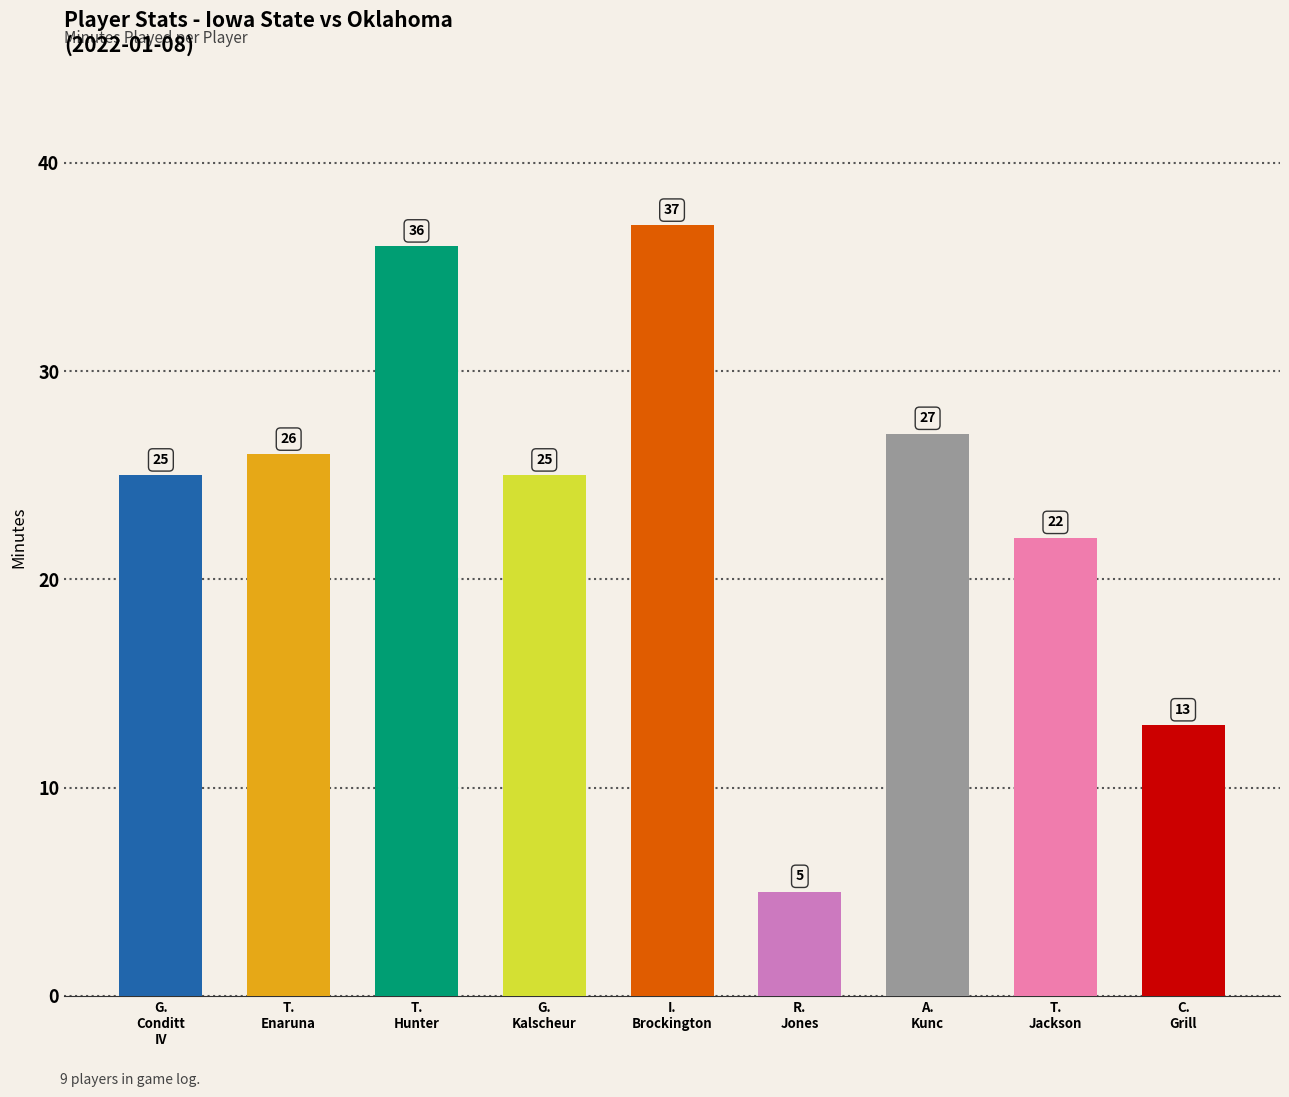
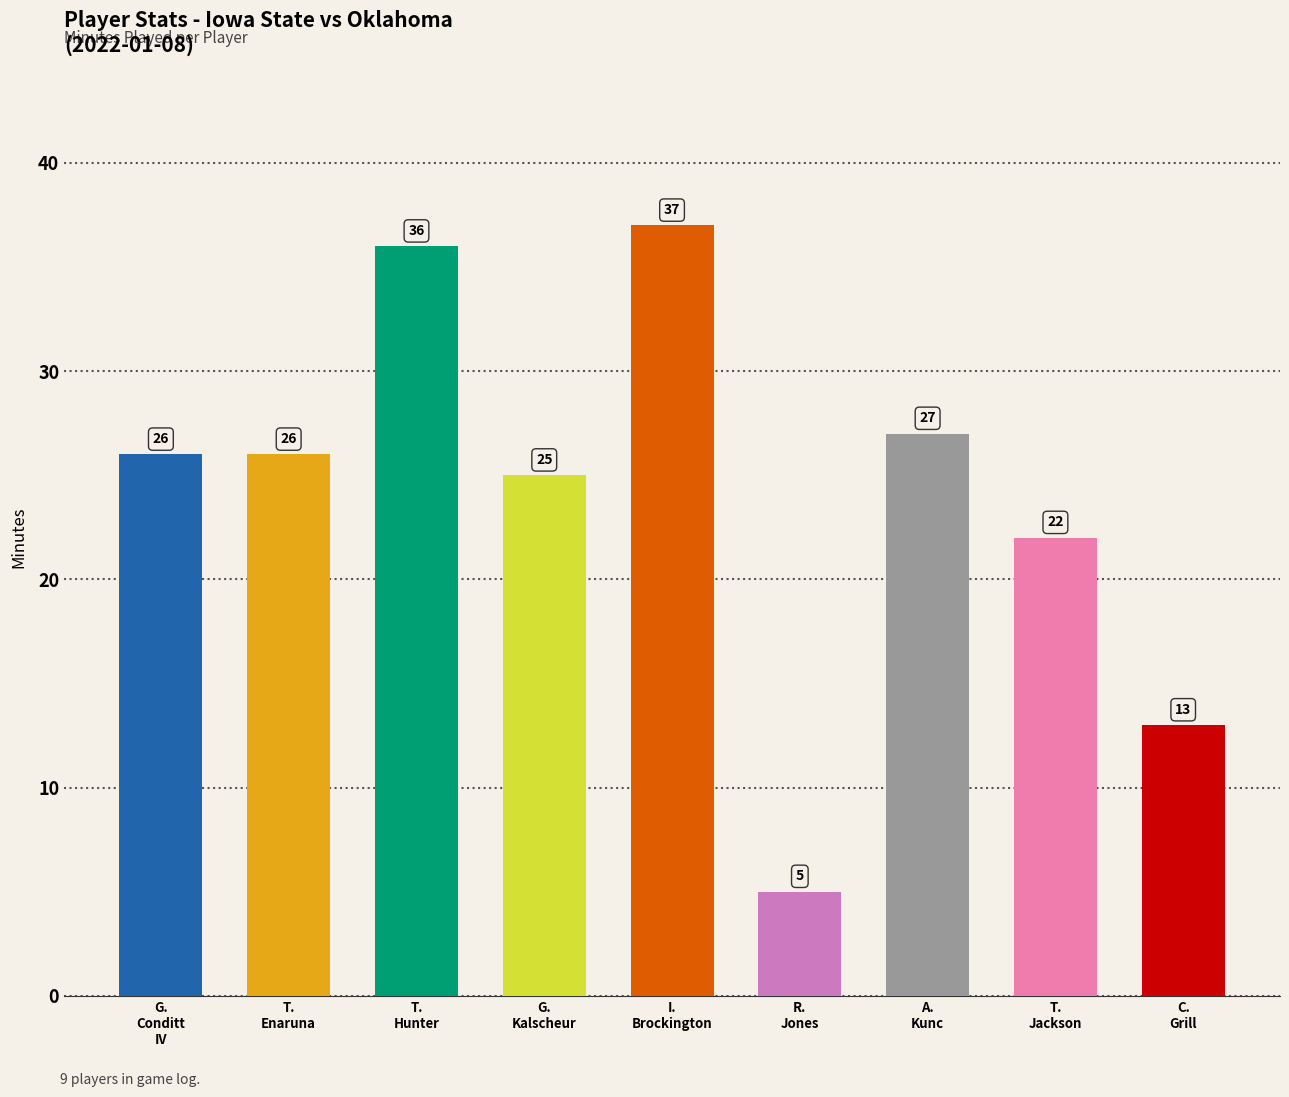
G. Conditt IV: 25 -> 26
